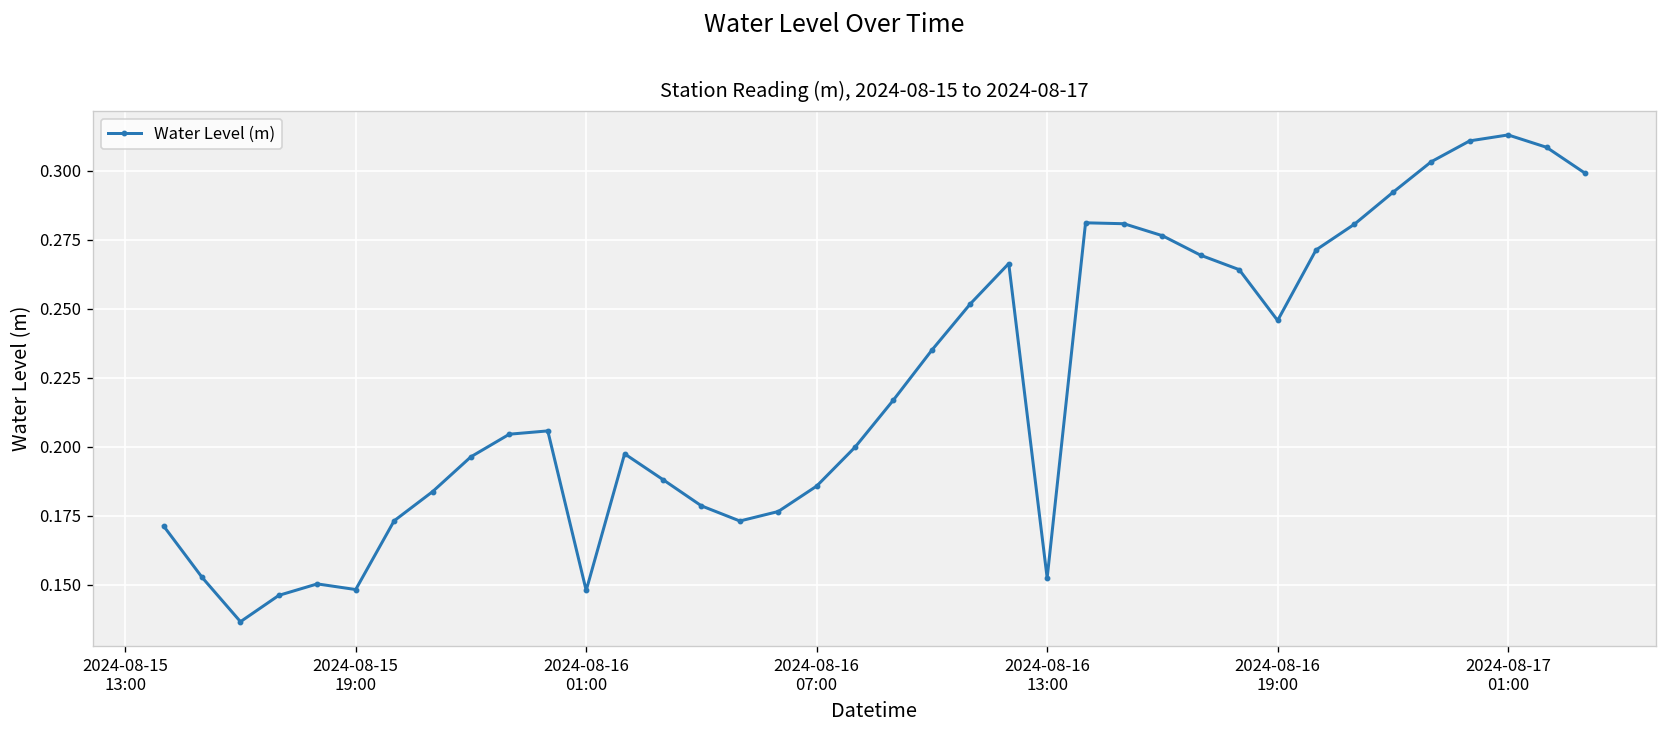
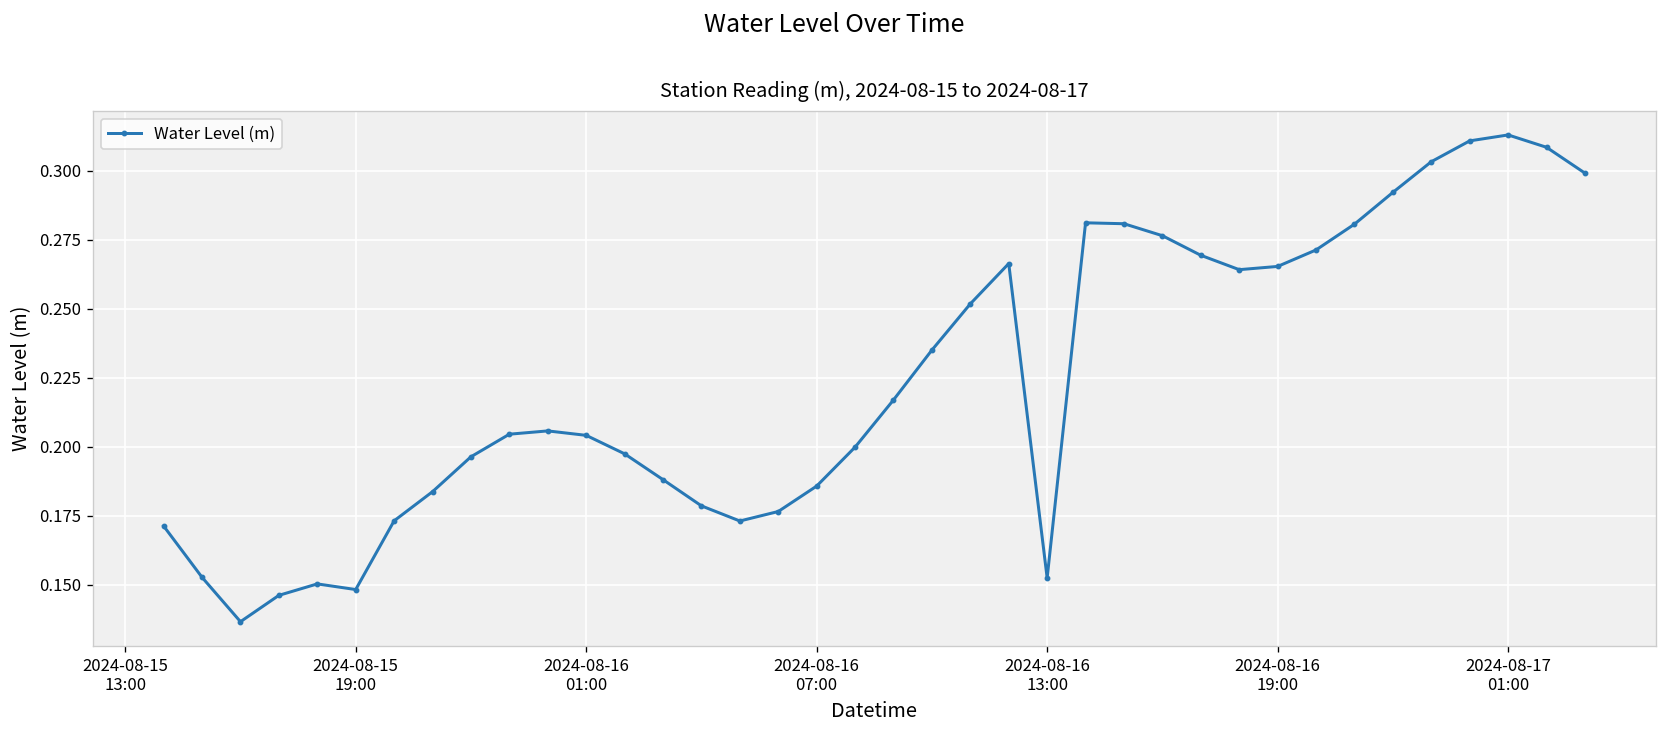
2024-08-16 01:00: 0.148 -> 0.204
2024-08-16 19:00: 0.246 -> 0.265
